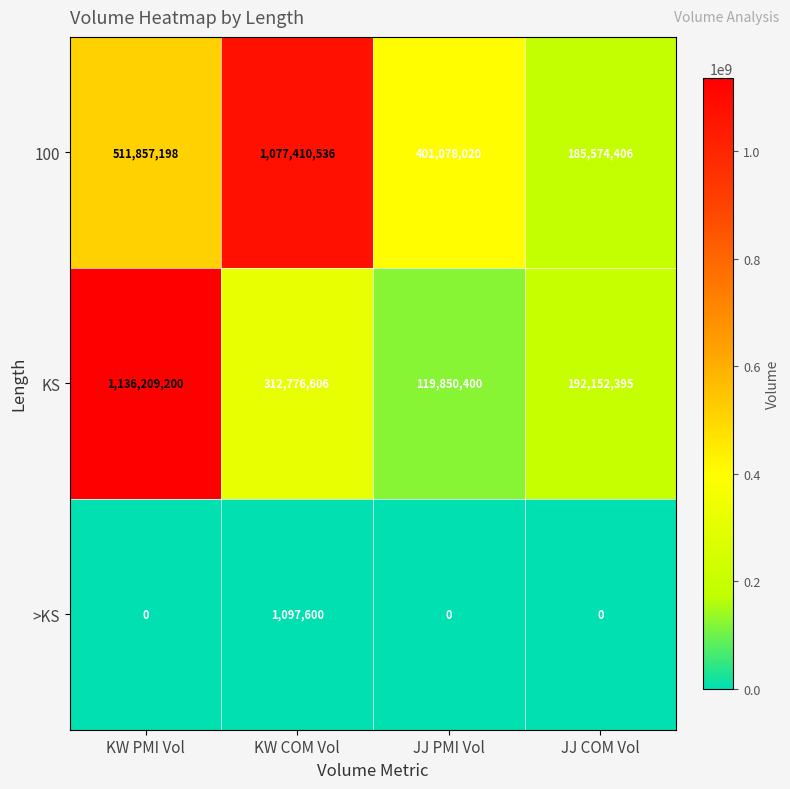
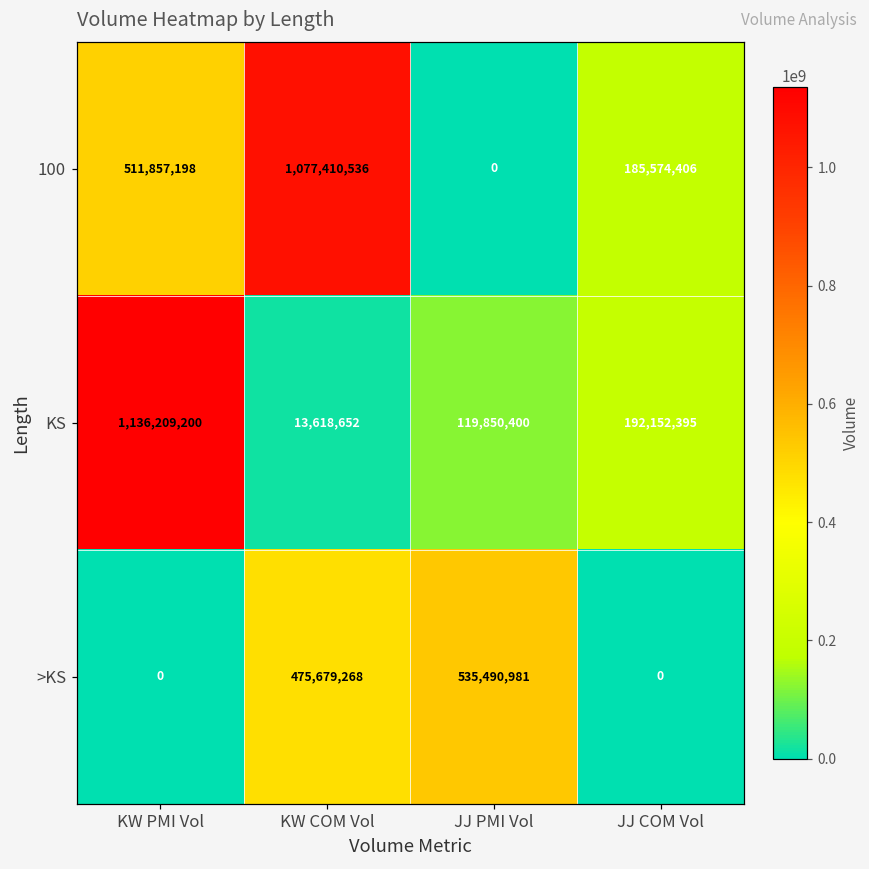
100, JJ PMI Vol: 401,078,020 -> 0
KS, KW COM Vol: 312,776,606 -> 13,618,652
>KS, KW COM Vol: 1,097,600 -> 475,679,268
>KS, JJ PMI Vol: 0 -> 535,490,981
